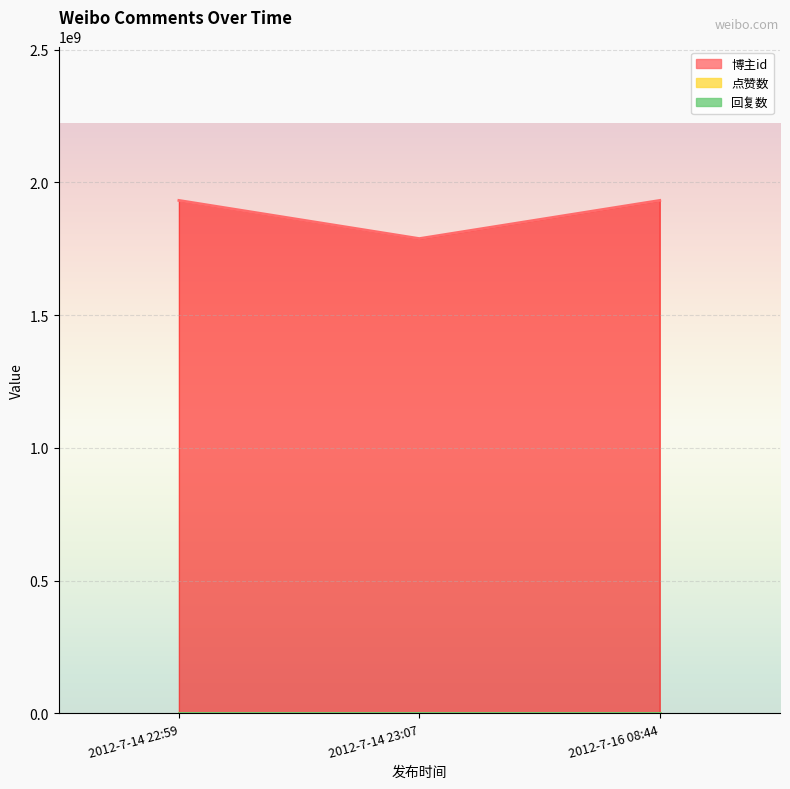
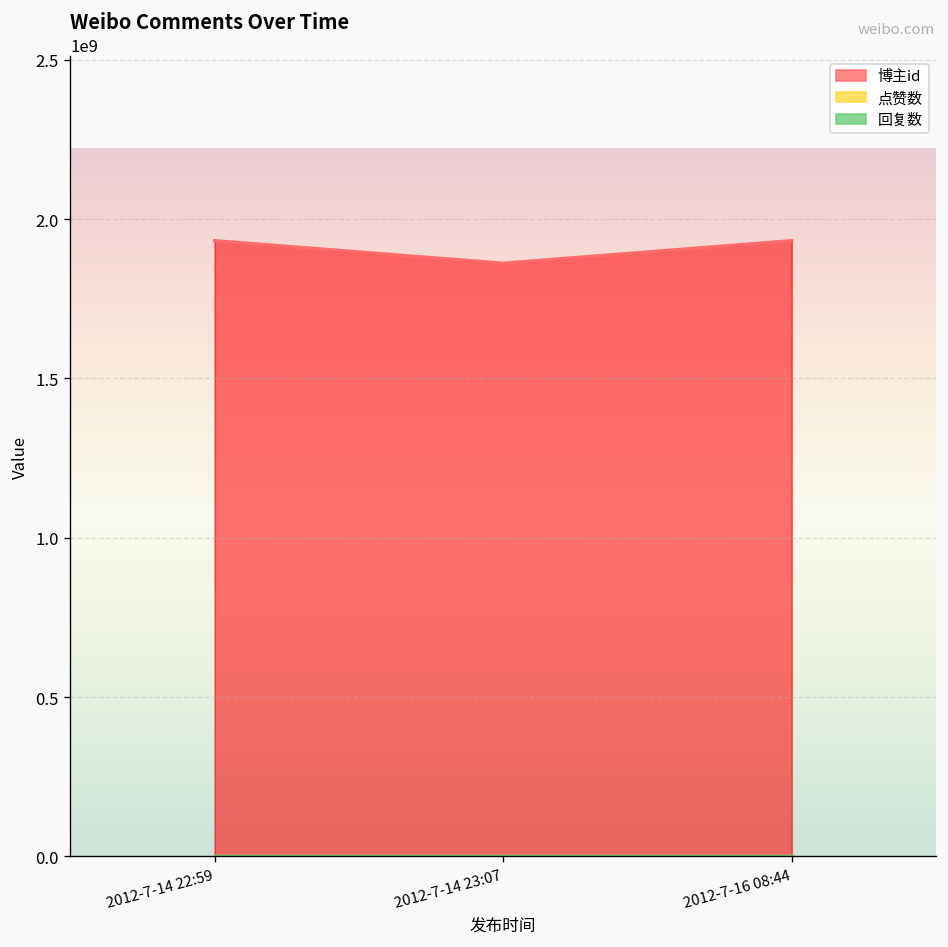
博主id, 2012-7-14 23:07: 1790000000 -> 1860000000
